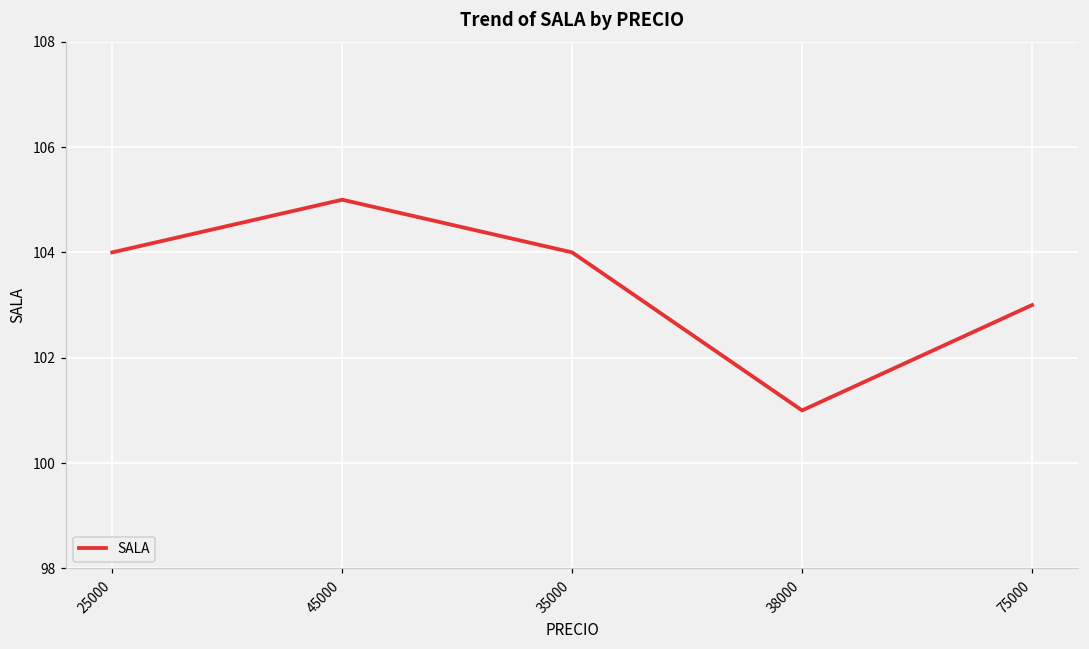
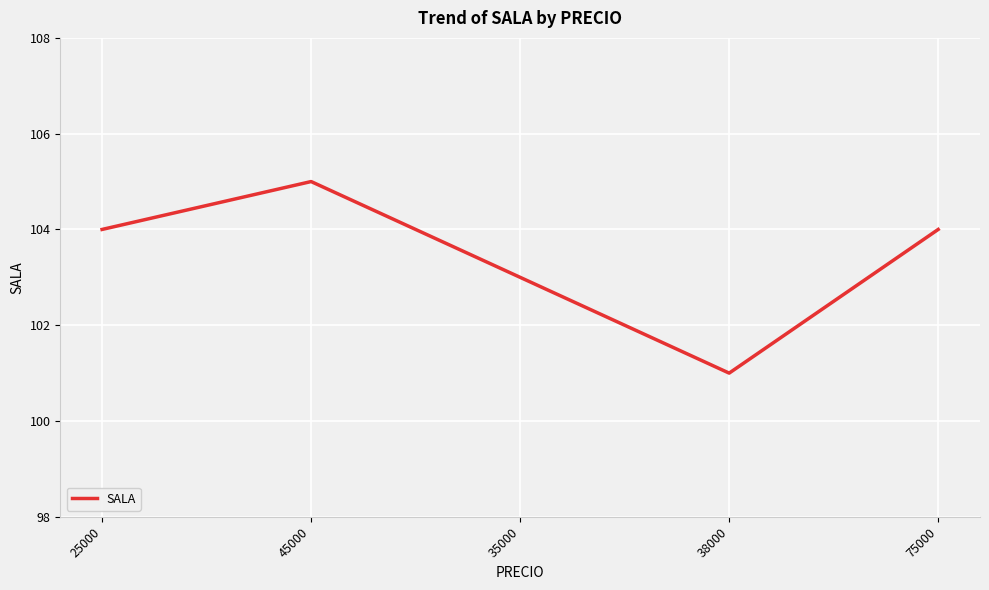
35000: 104 -> 103
75000: 103 -> 104
